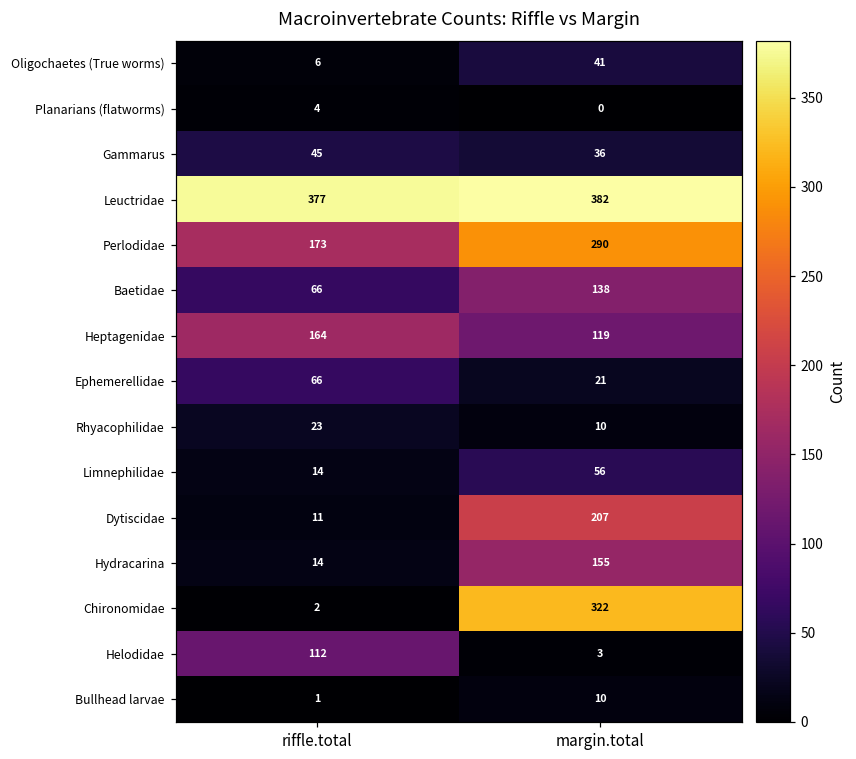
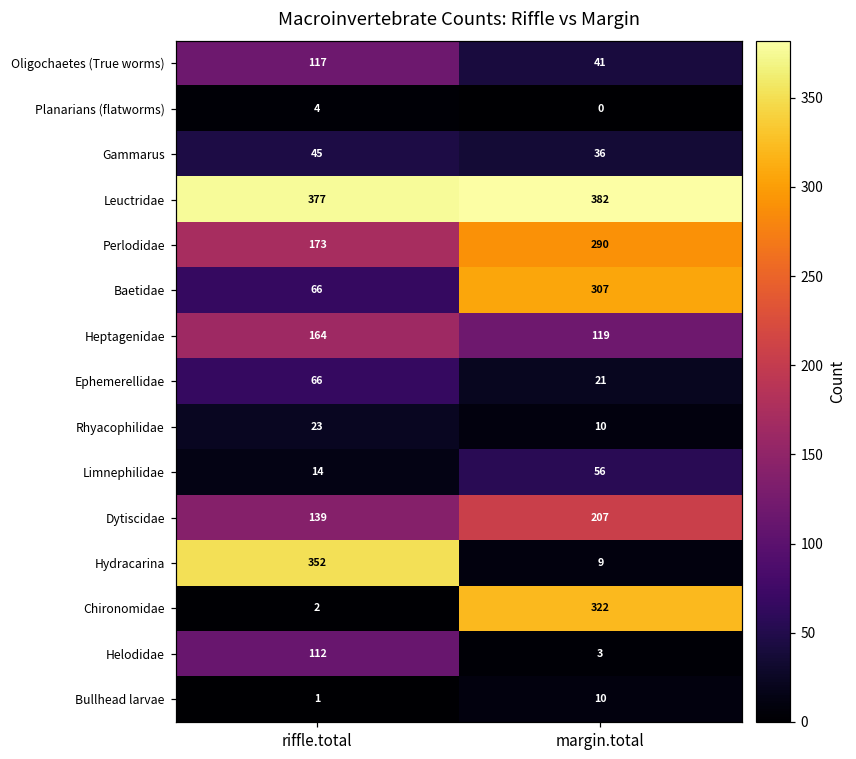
Oligochaetes (True worms), riffle.total: 6 -> 117
Baetidae, margin.total: 138 -> 307
Dytiscidae, riffle.total: 11 -> 139
Hydracarina, riffle.total: 14 -> 352
Hydracarina, margin.total: 155 -> 9
